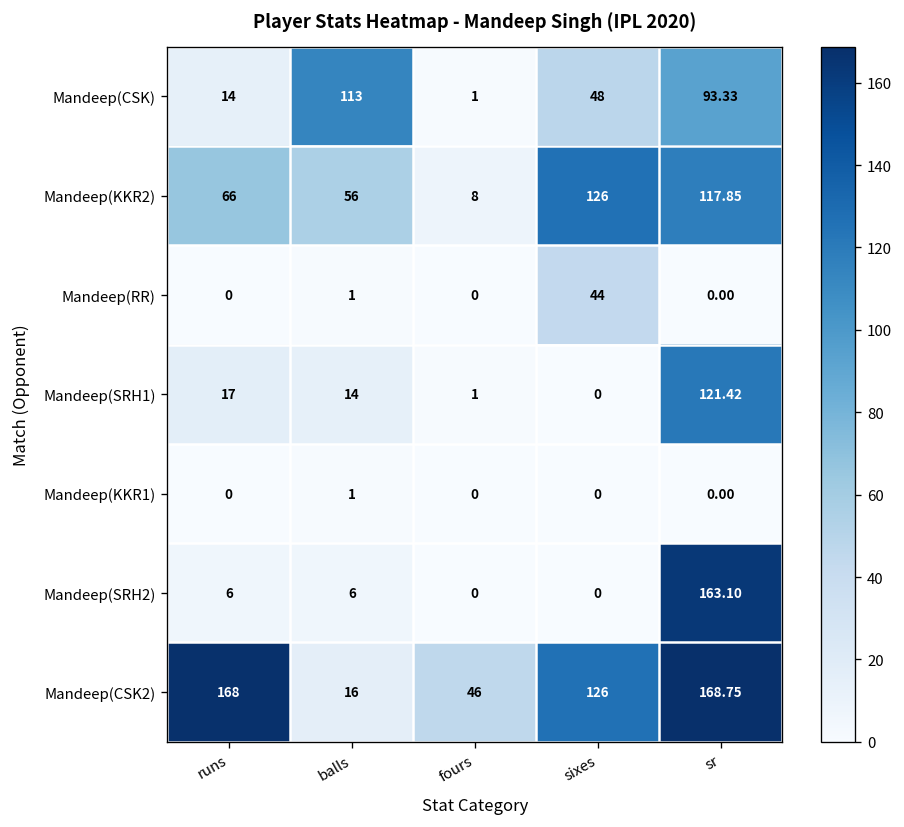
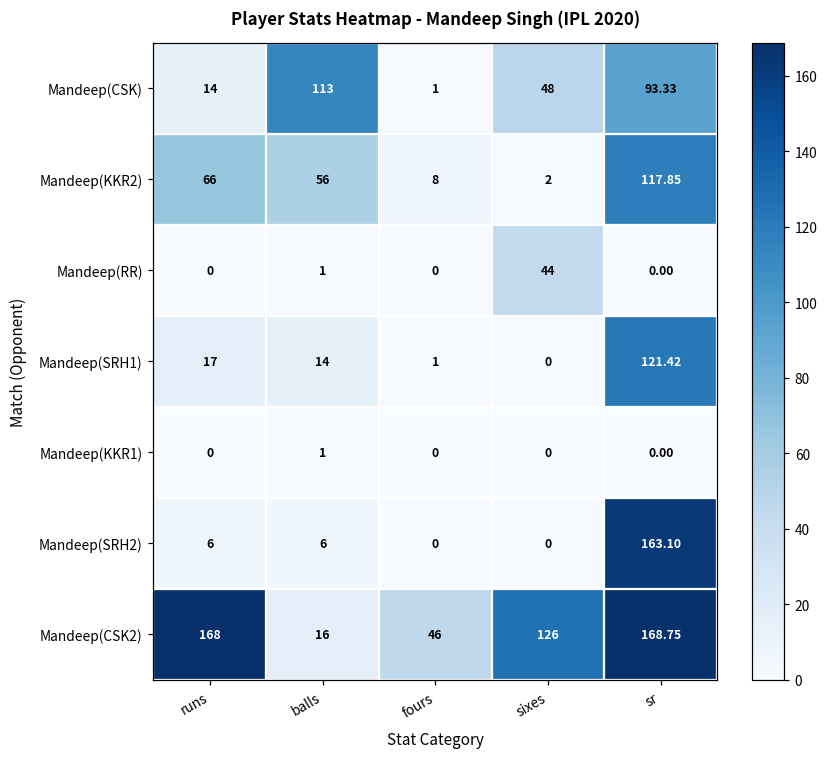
Mandeep(KKR2), sixes: 126 -> 2
